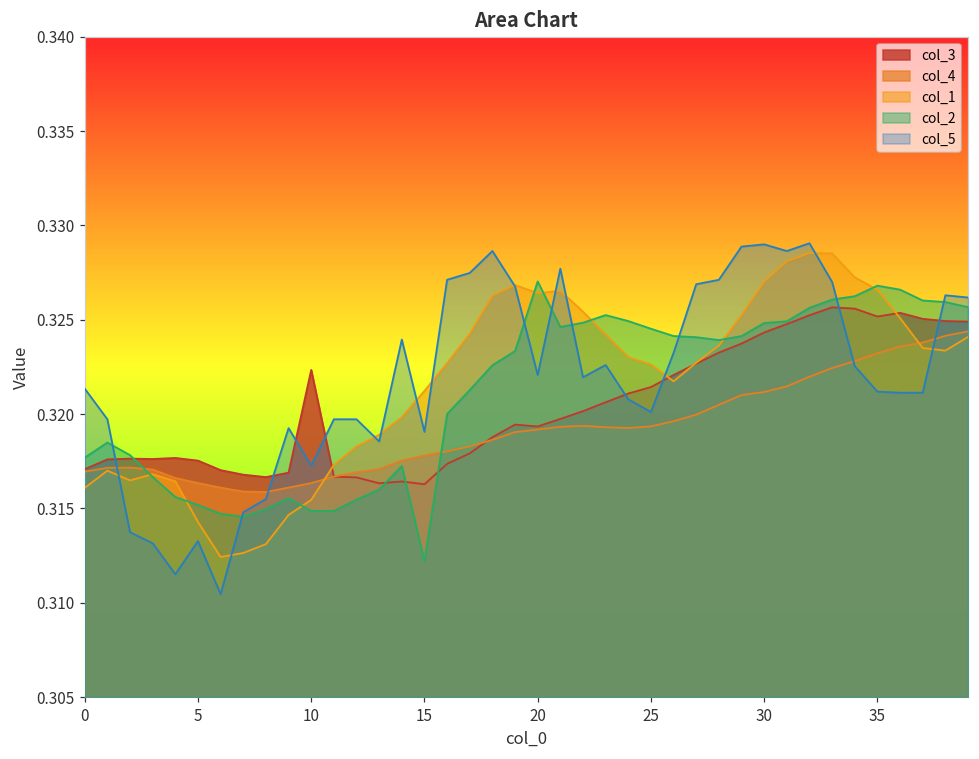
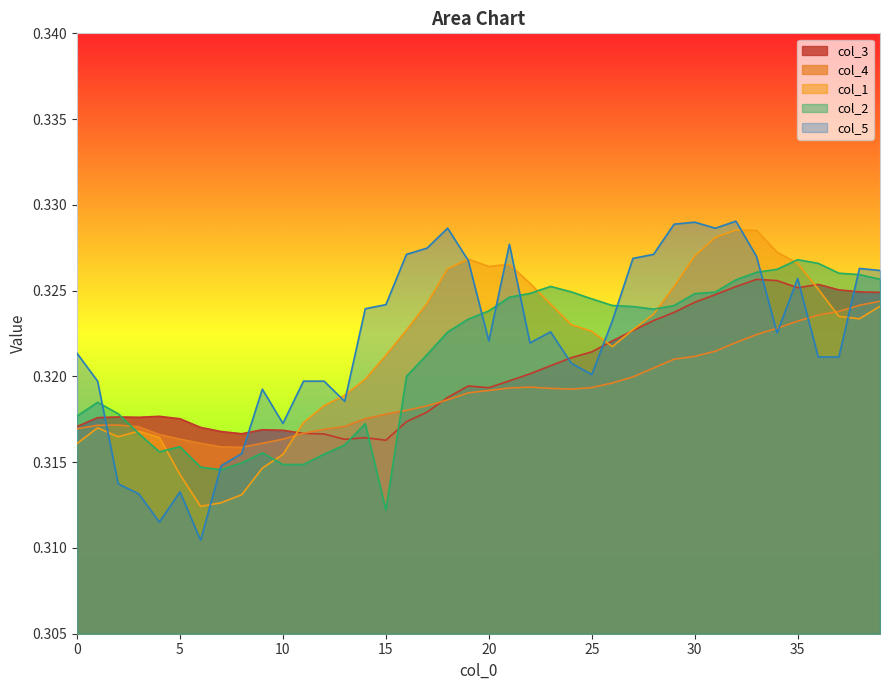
col_2, 5: 0.3152 -> 0.3159
col_3, 10: 0.3223 -> 0.3169
col_5, 15: 0.3191 -> 0.3242
col_2, 20: 0.3270 -> 0.3238
col_5, 35: 0.3212 -> 0.3257
